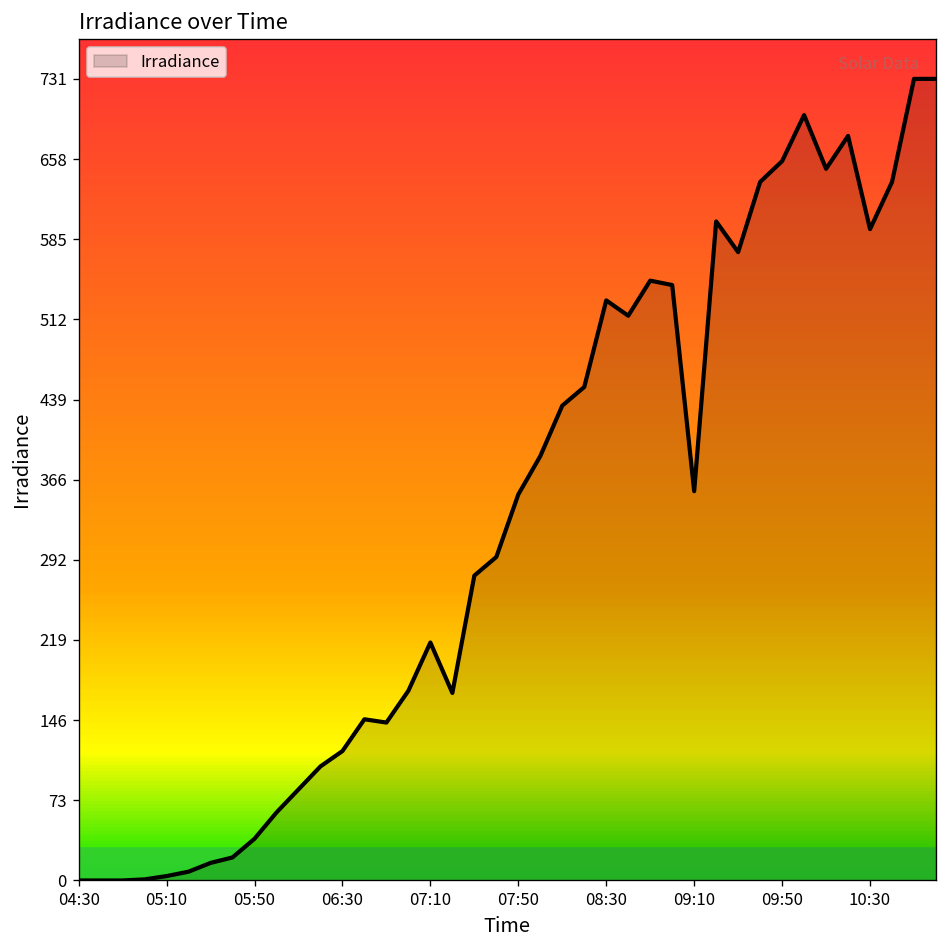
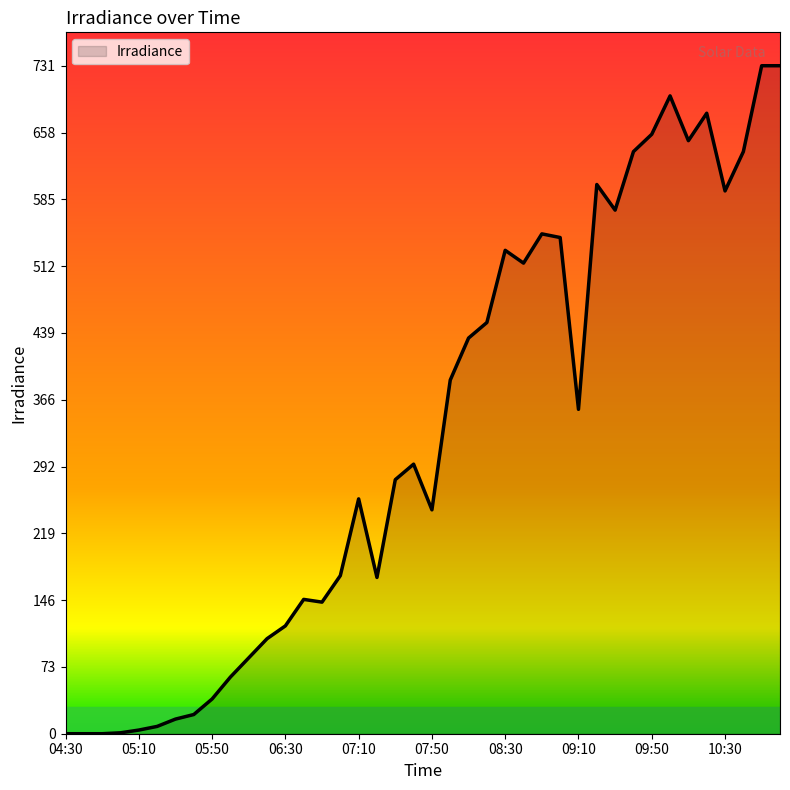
07:10: 220 -> 260
07:50: 350 -> 250
